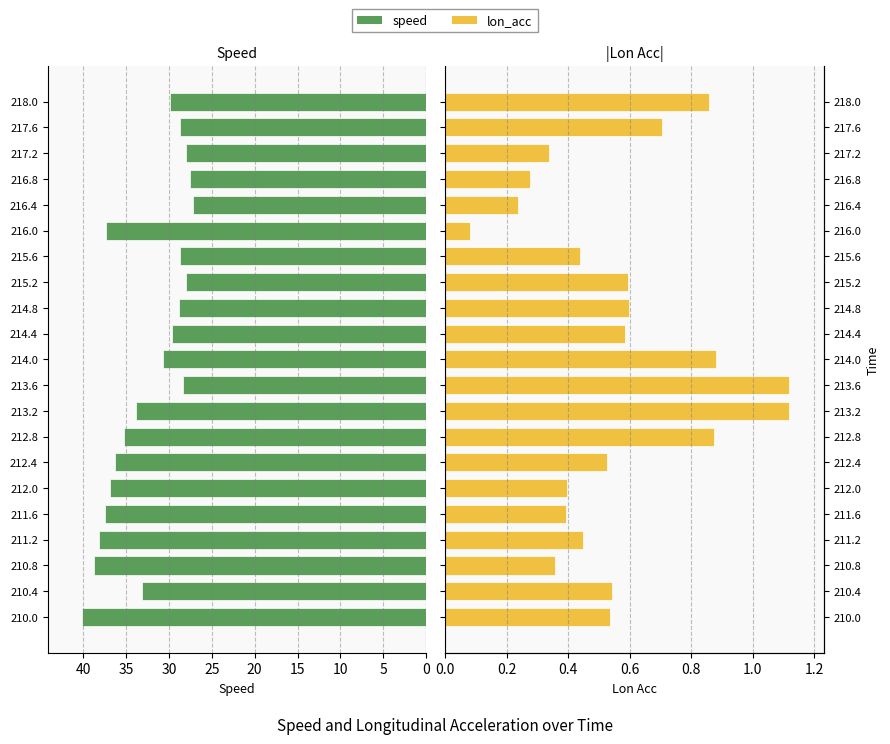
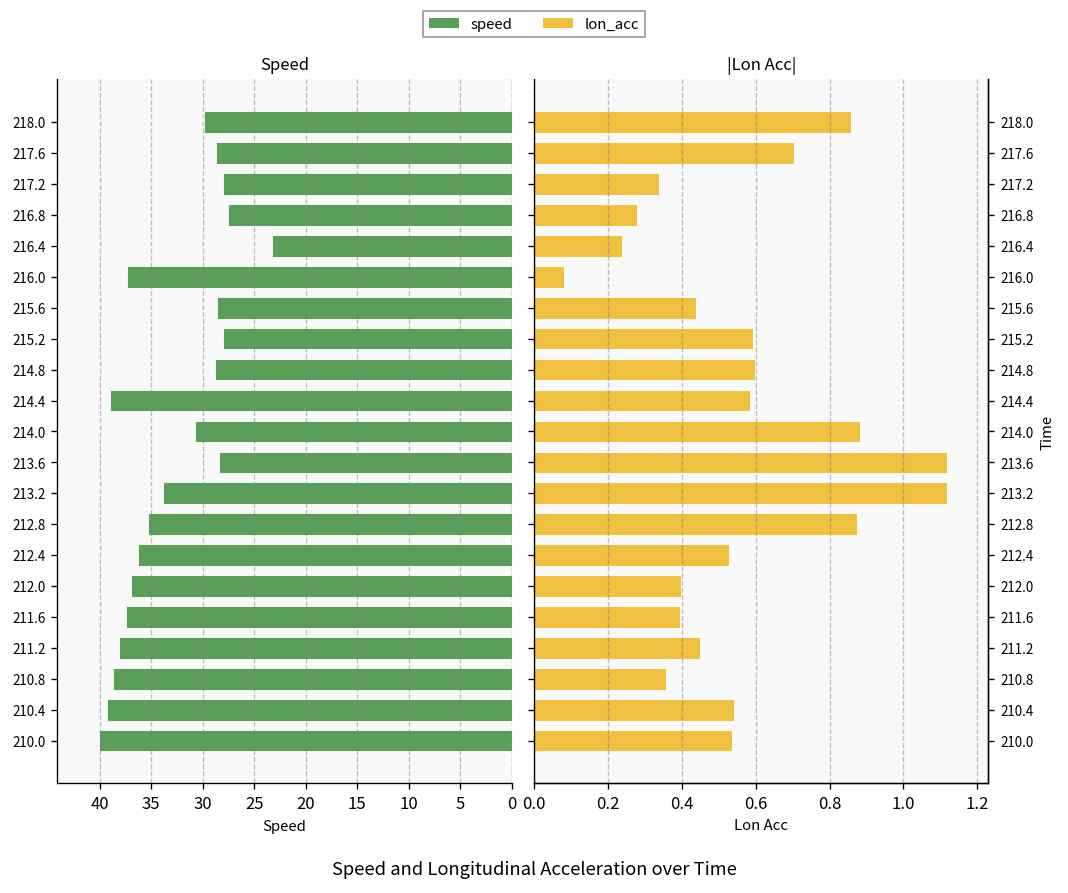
Speed, 216.4: 27 -> 23
Speed, 214.4: 30 -> 39
Speed, 210.4: 33 -> 39
